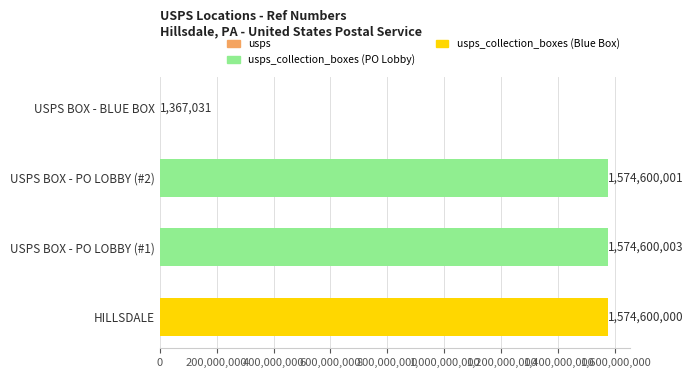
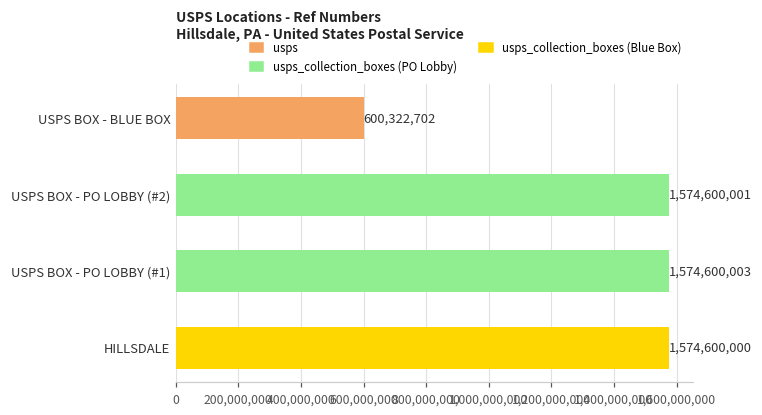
USPS BOX - BLUE BOX: 1,367,031 -> 600,322,702
